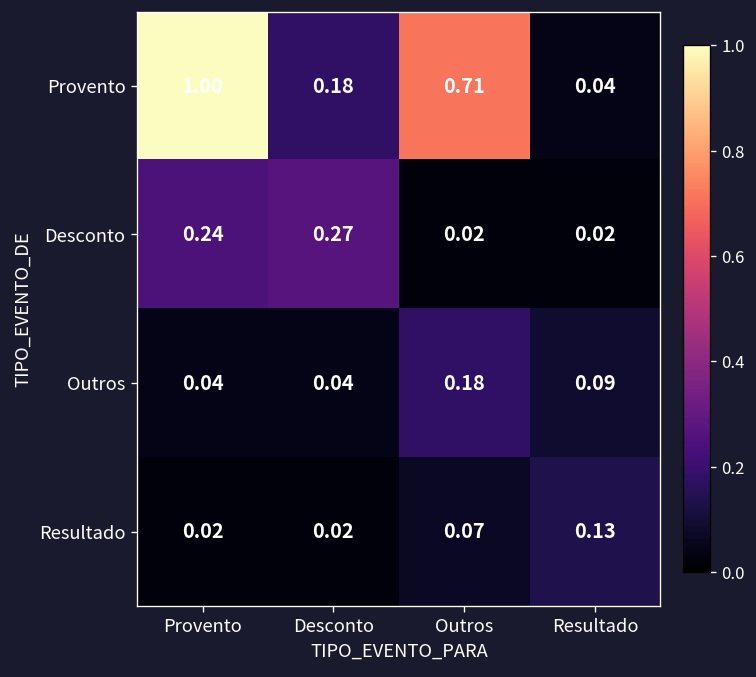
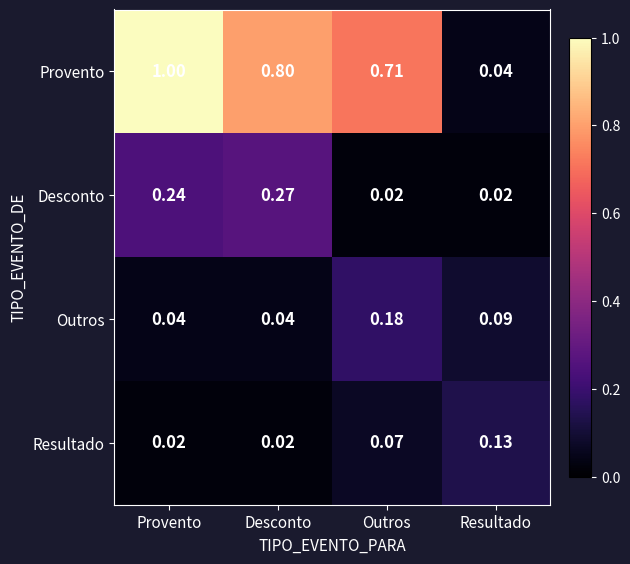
Provento, Desconto: 0.18 -> 0.80
